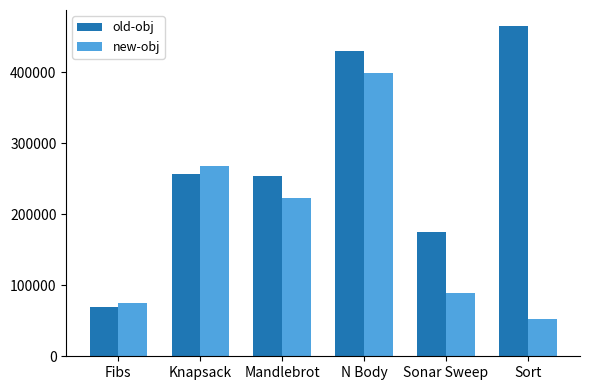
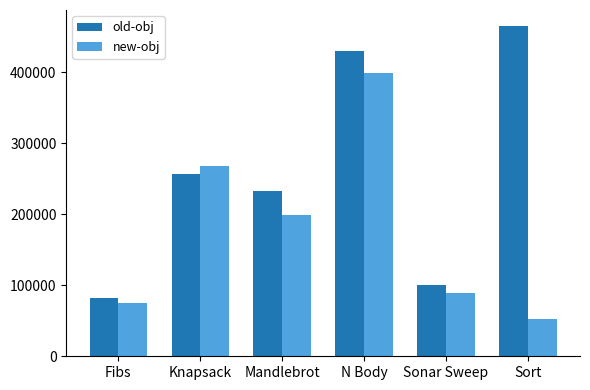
old-obj, Fibs: 70000 -> 80000
old-obj, Mandlebrot: 250000 -> 230000
new-obj, Mandlebrot: 220000 -> 200000
old-obj, Sonar Sweep: 170000 -> 100000
